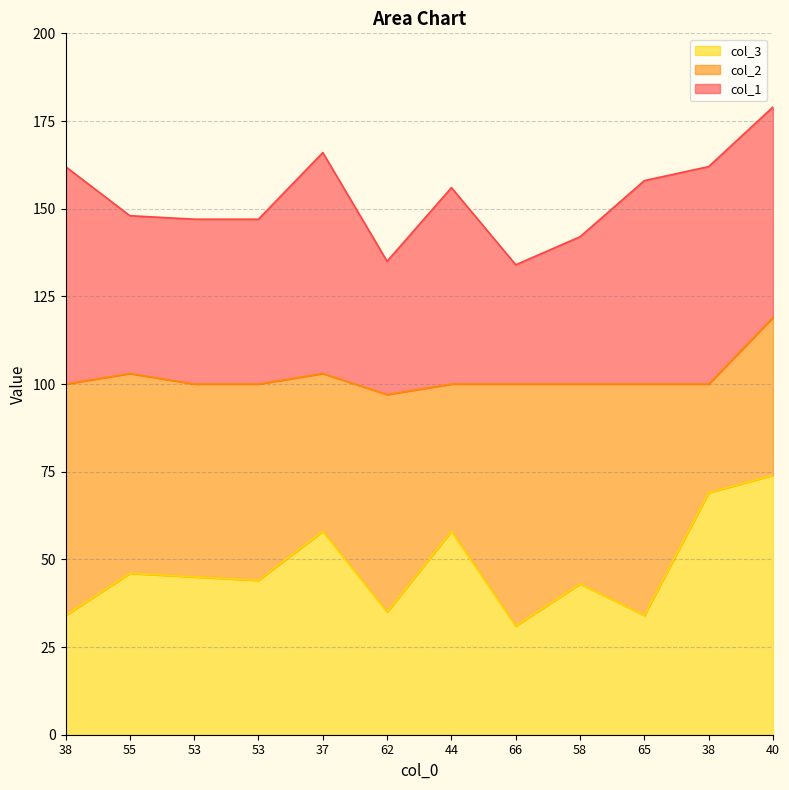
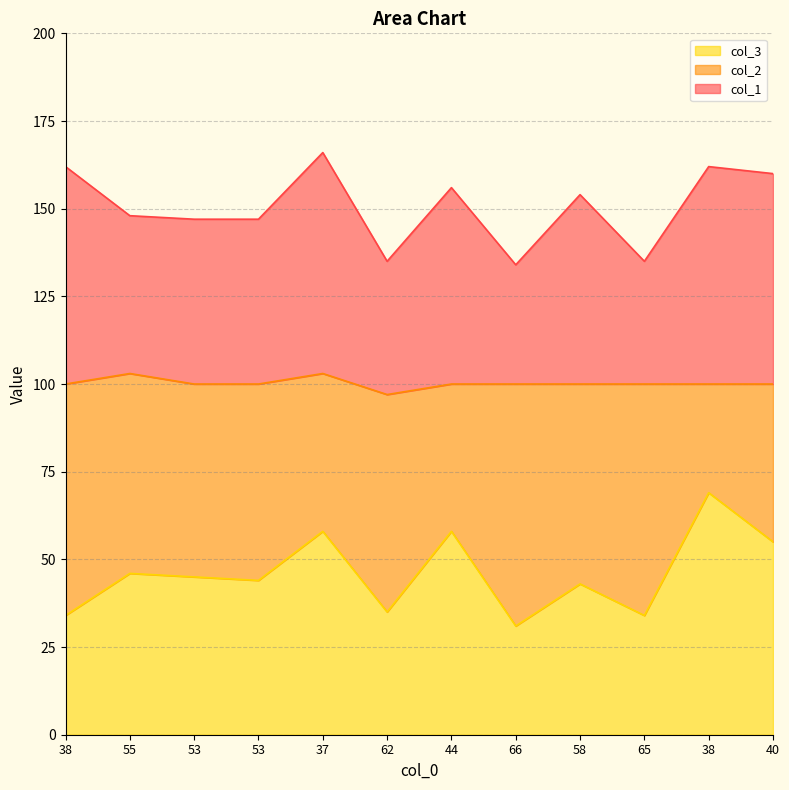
col_1, 58: 142 -> 154
col_1, 65: 158 -> 135
col_3, 40: 74 -> 55
